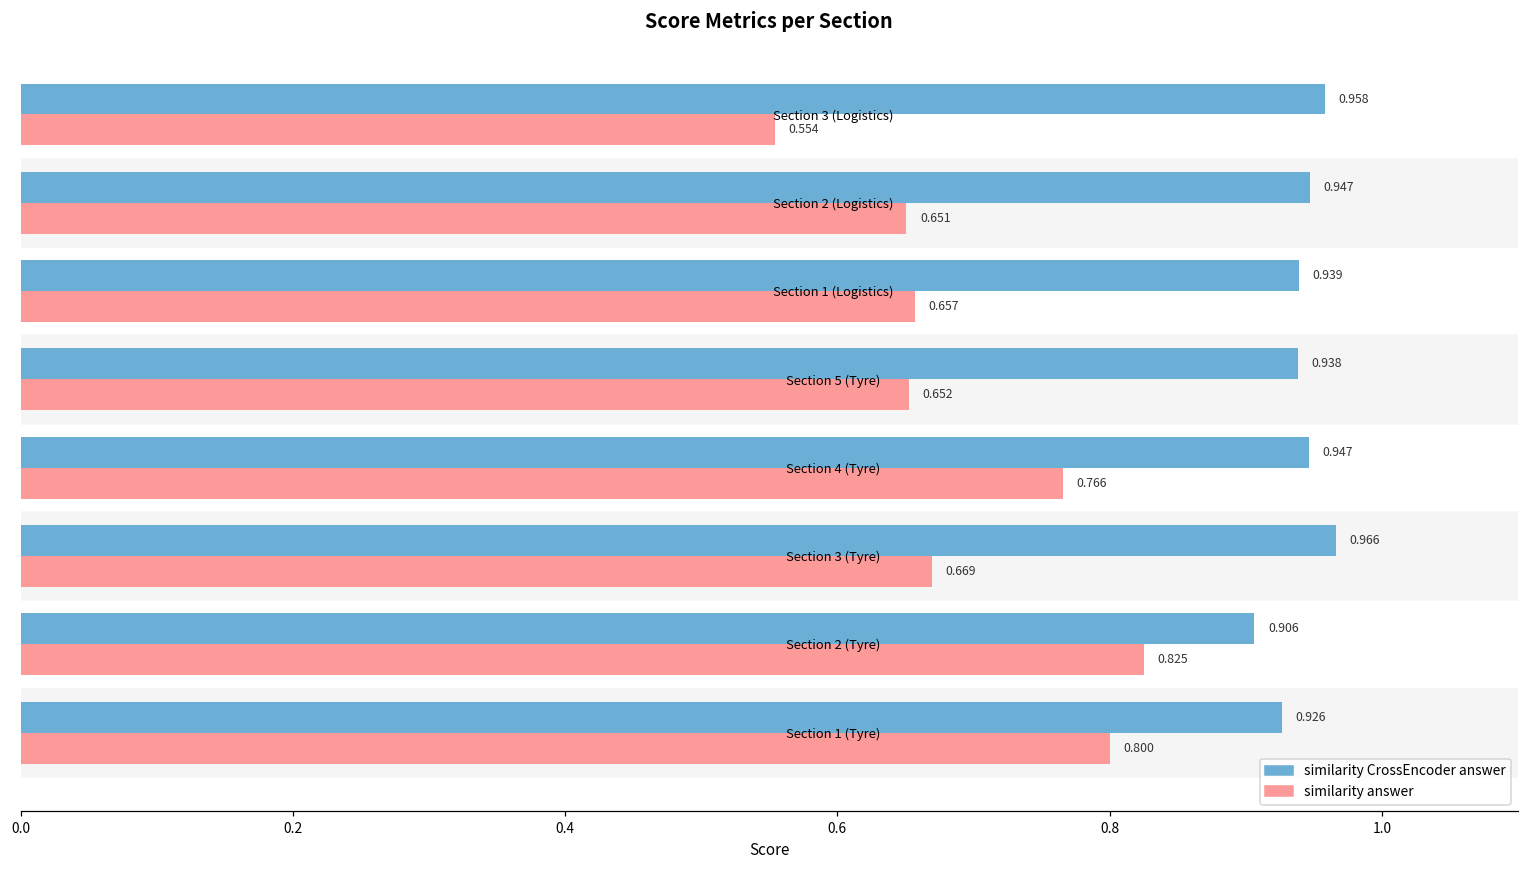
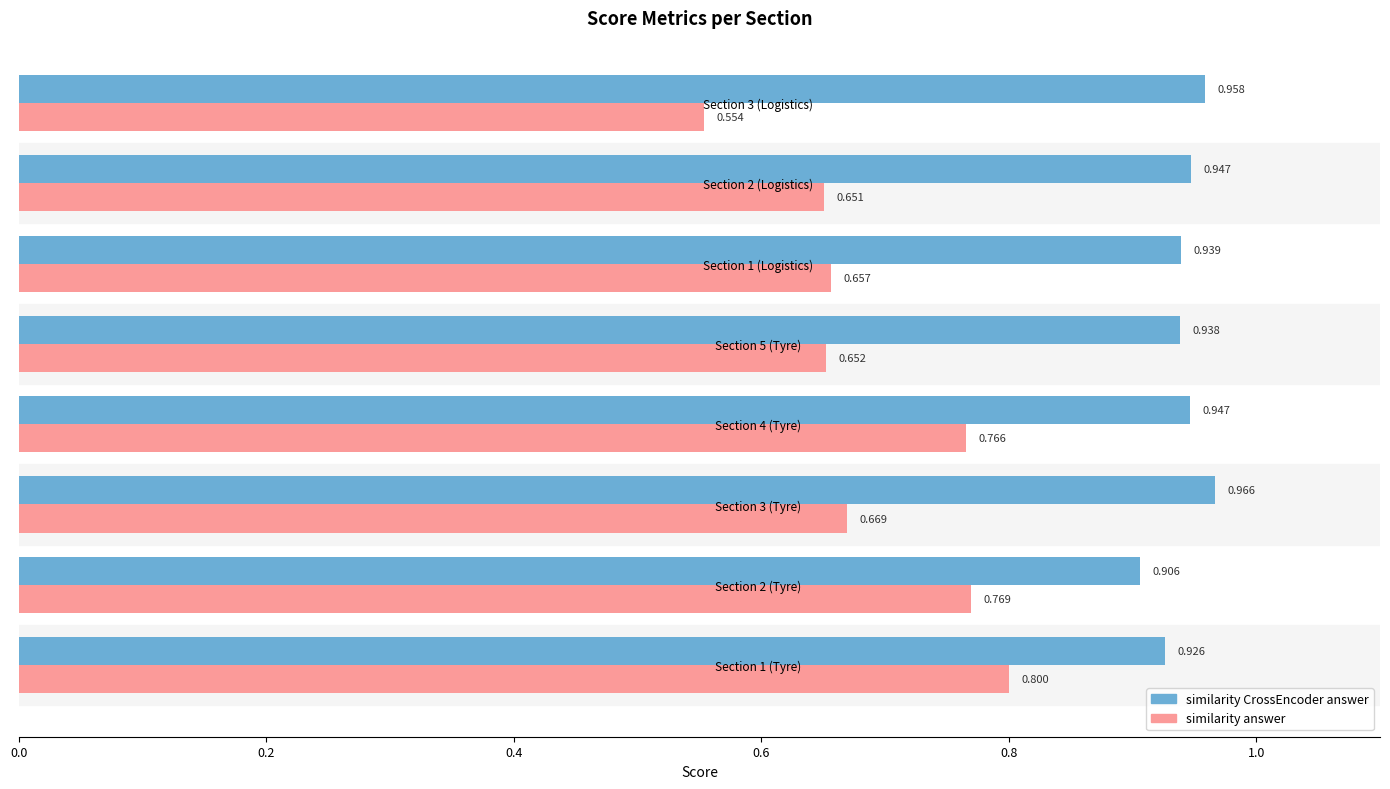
similarity answer, Section 2 (Tyre): 0.825 -> 0.769
